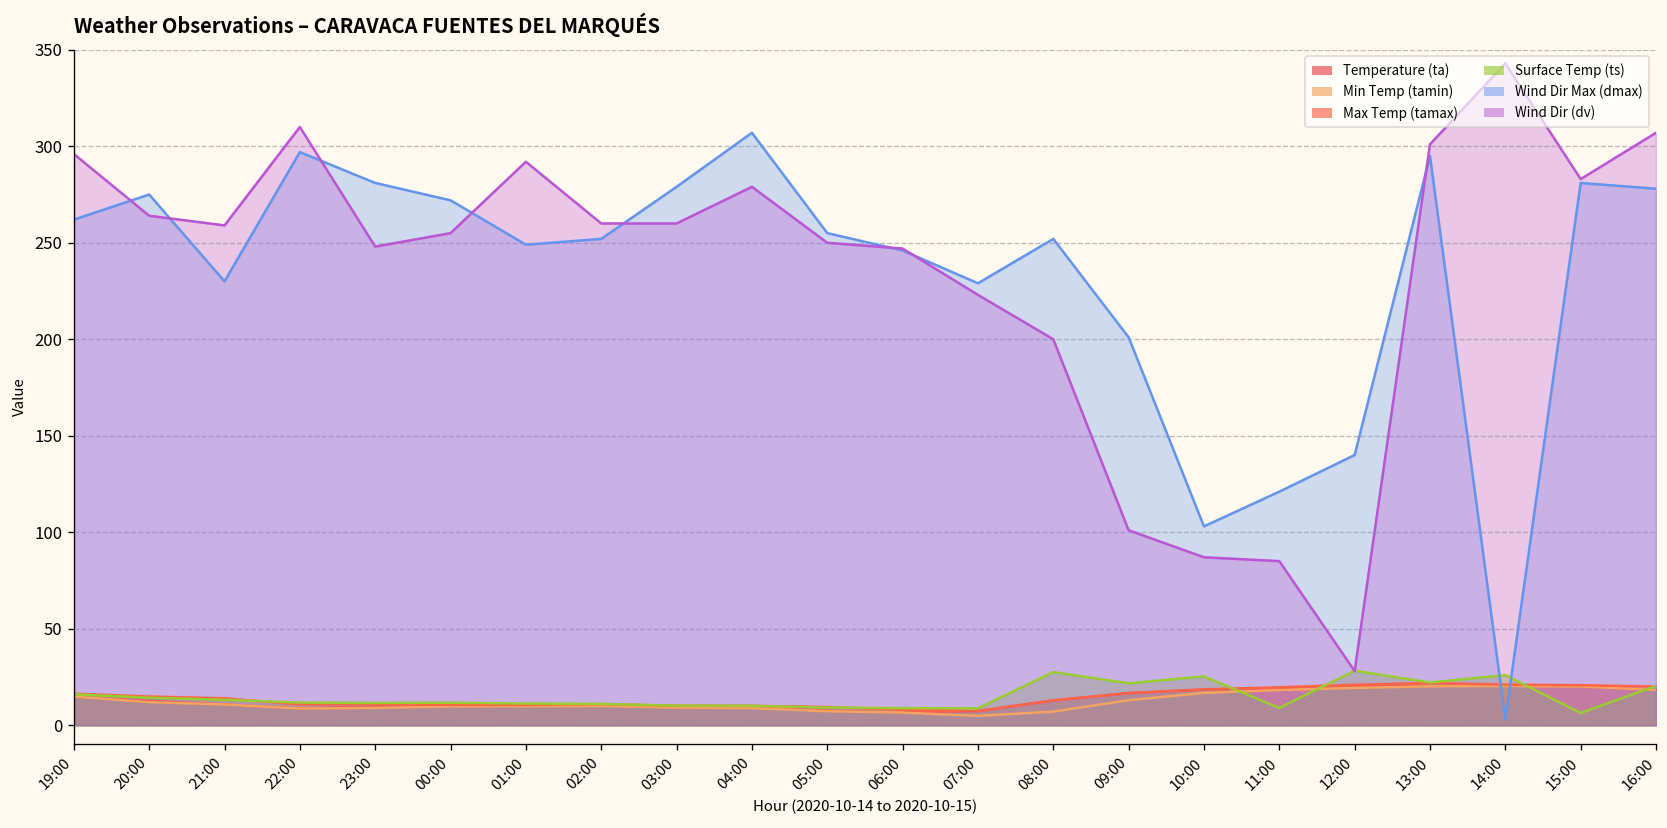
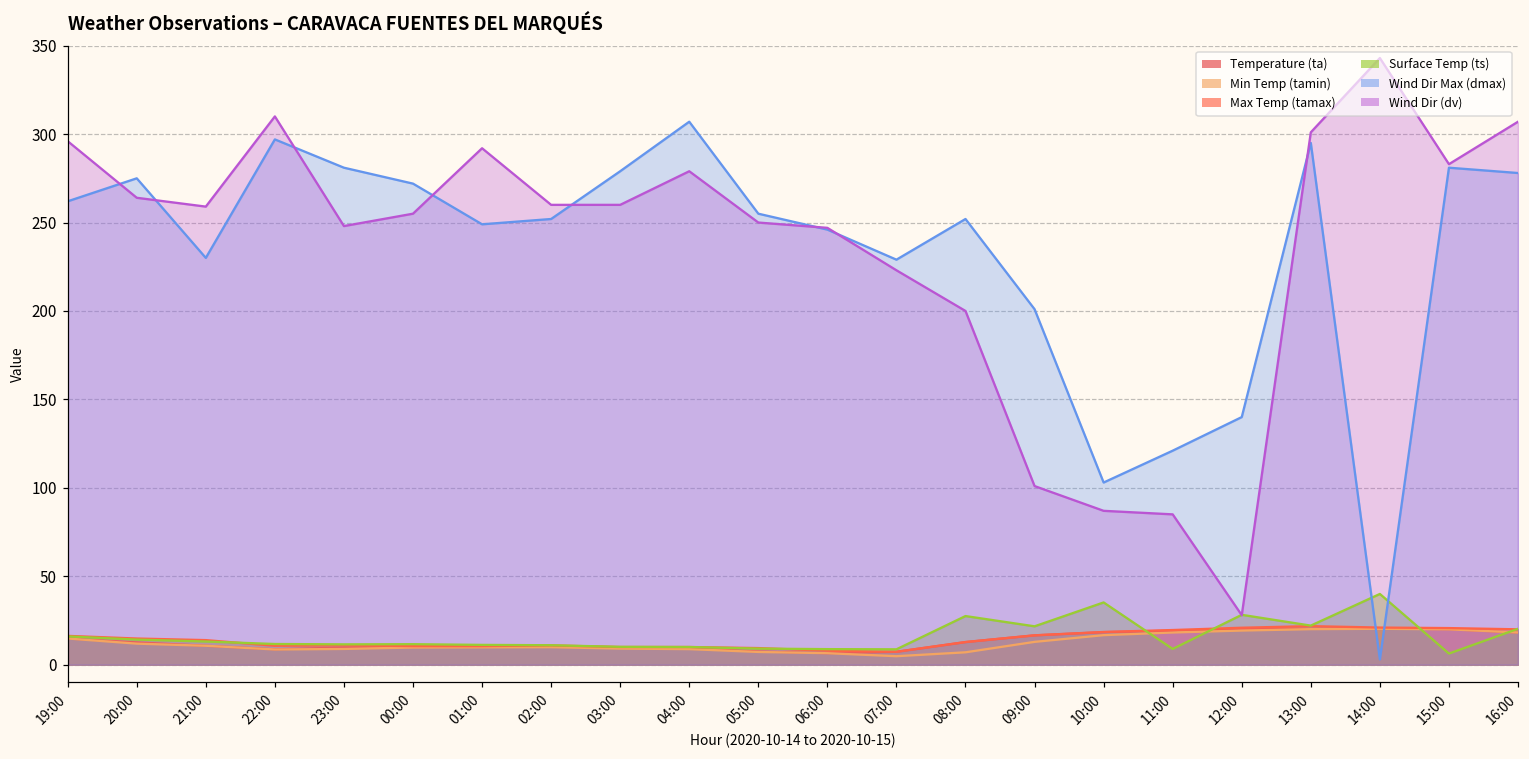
Surface Temp (ts), 10:00: 25 -> 35
Surface Temp (ts), 14:00: 26 -> 40
